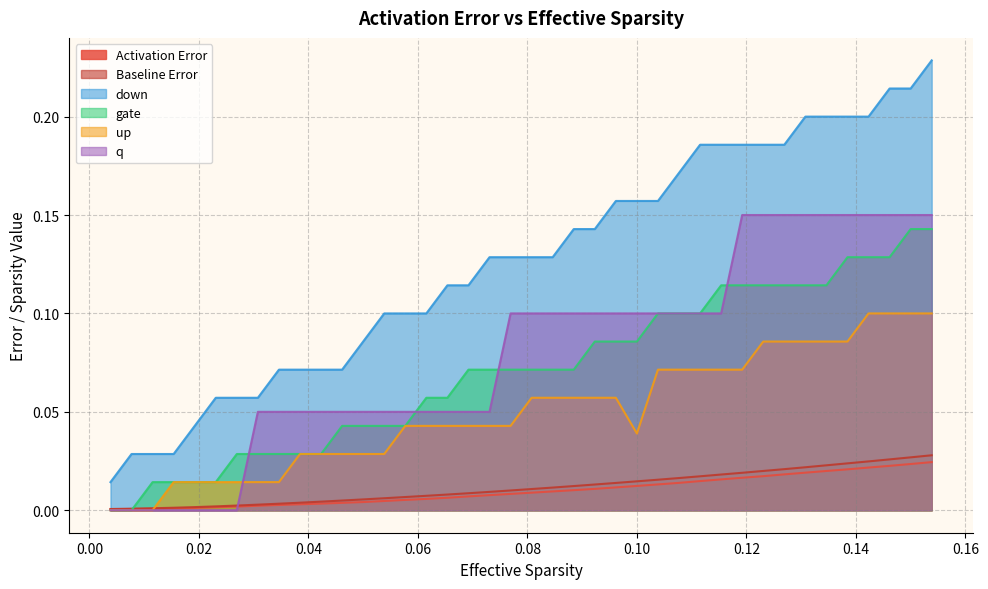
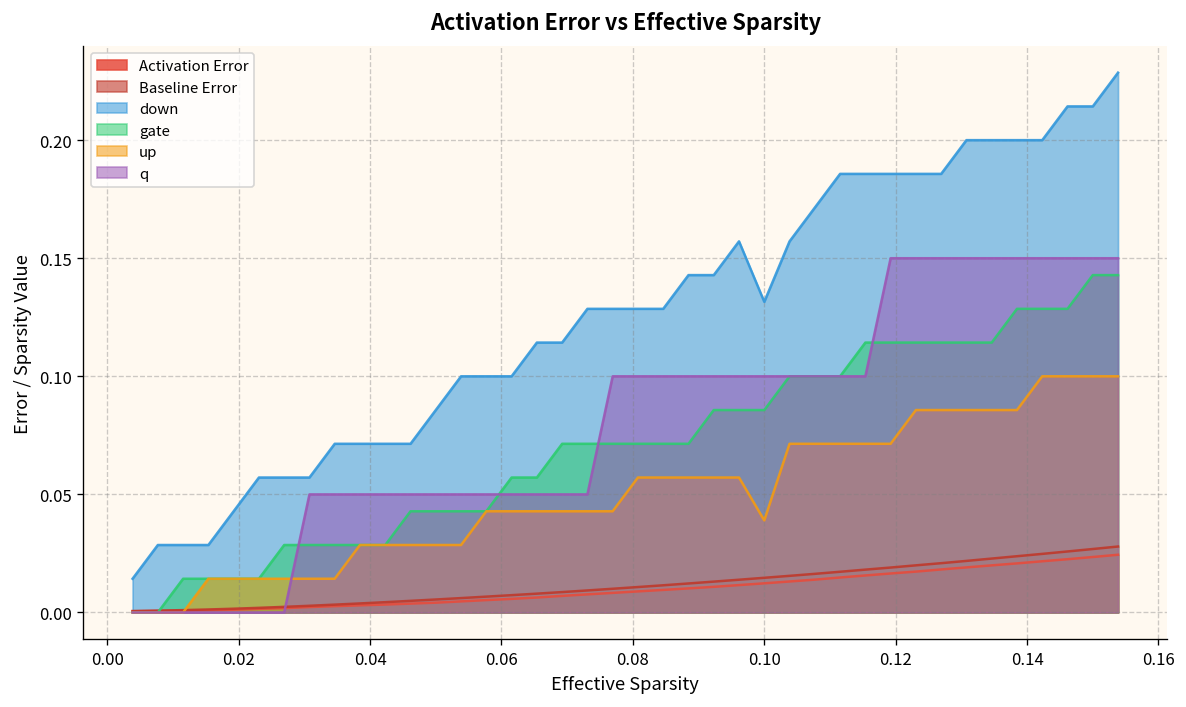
down, 0.10: 0.157 -> 0.132
